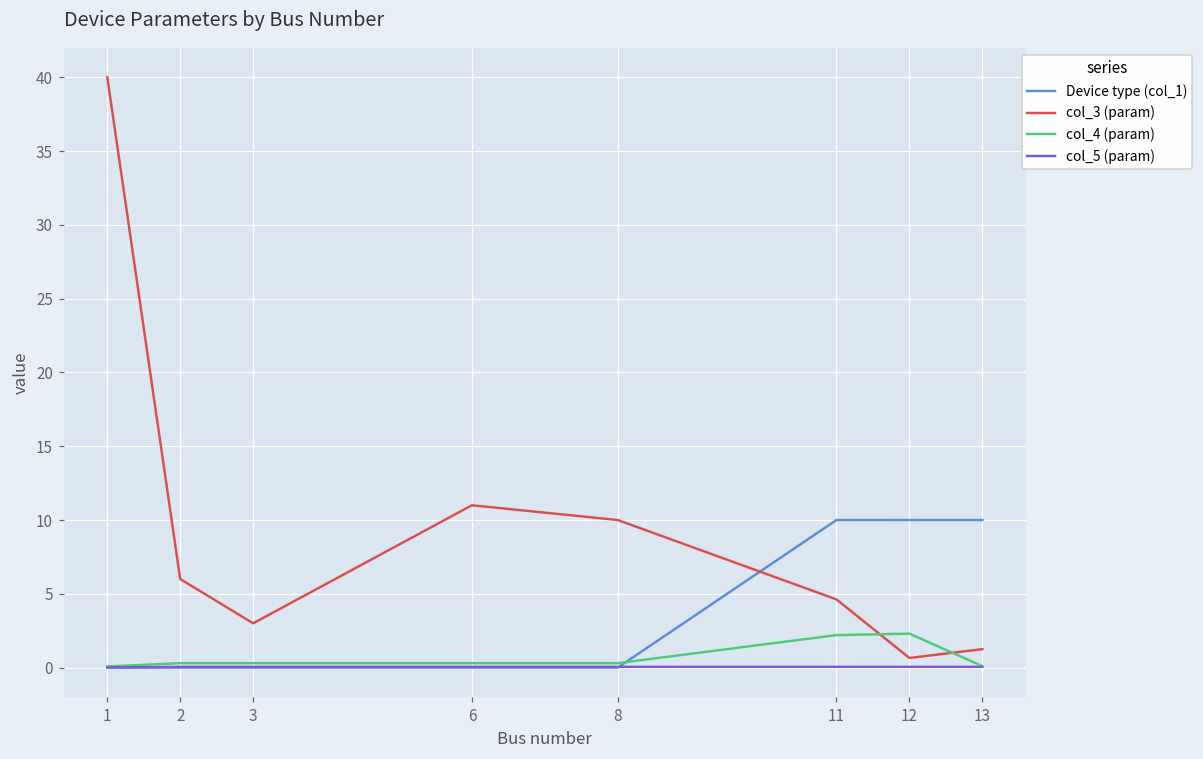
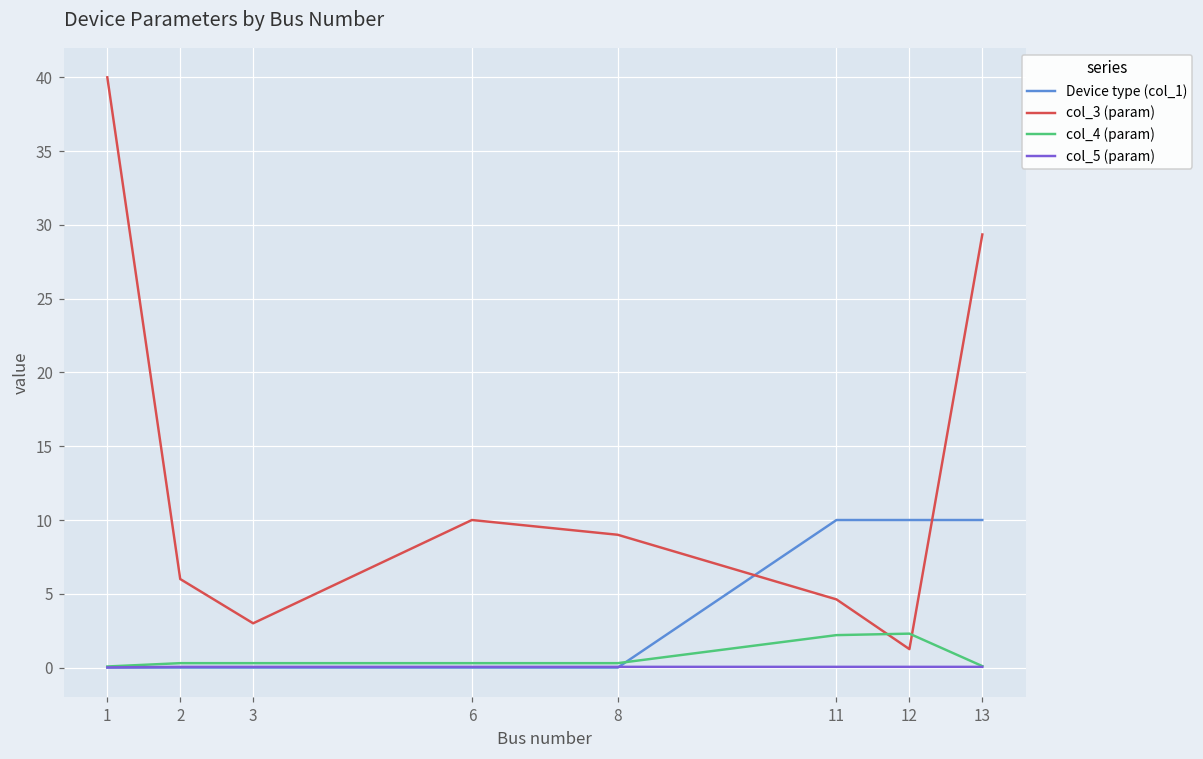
col_3 (param), 6: 11 -> 10
col_3 (param), 8: 10 -> 9
col_3 (param), 12: 0.7 -> 1.3
col_3 (param), 13: 1.3 -> 29.4
